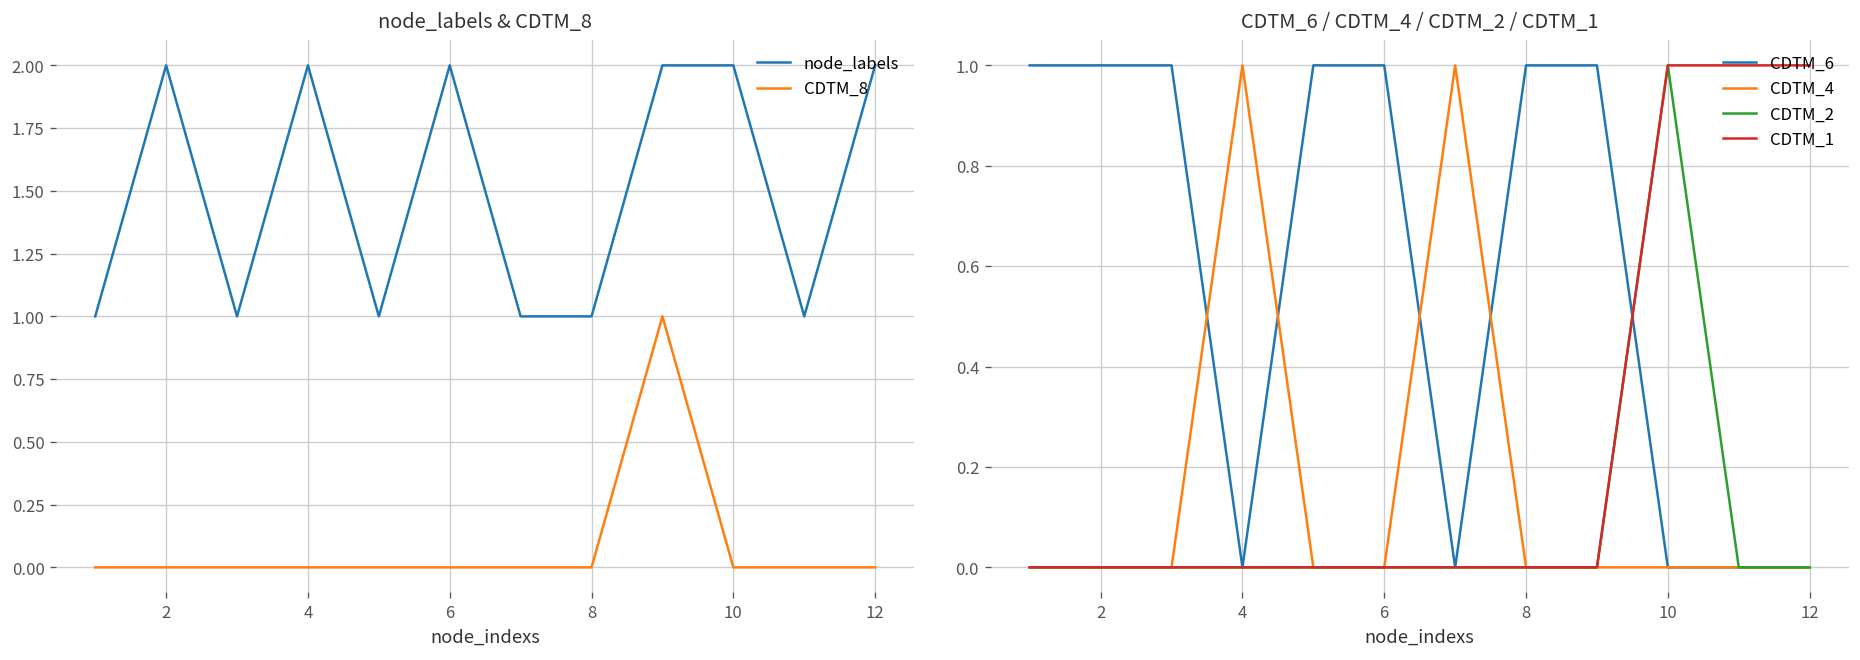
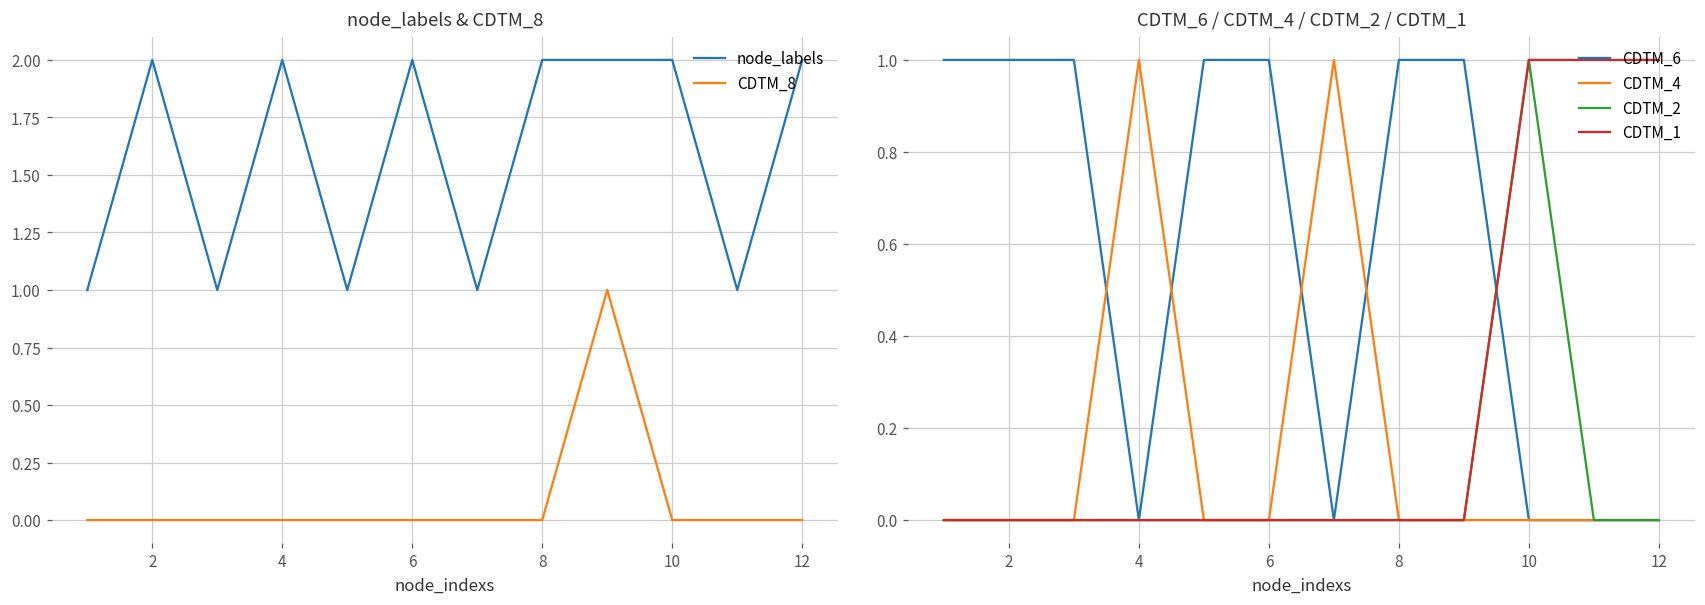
node_labels & CDTM_8, node_labels, 8: 1 -> 2
